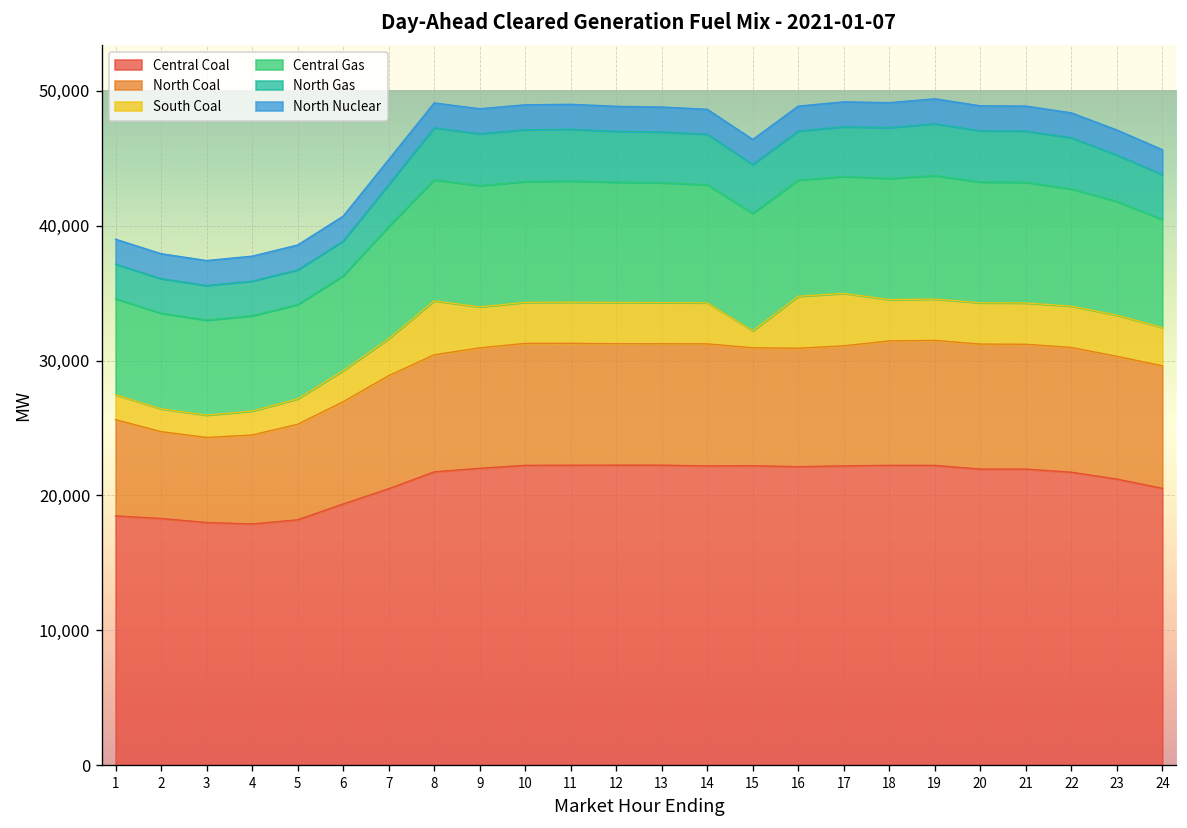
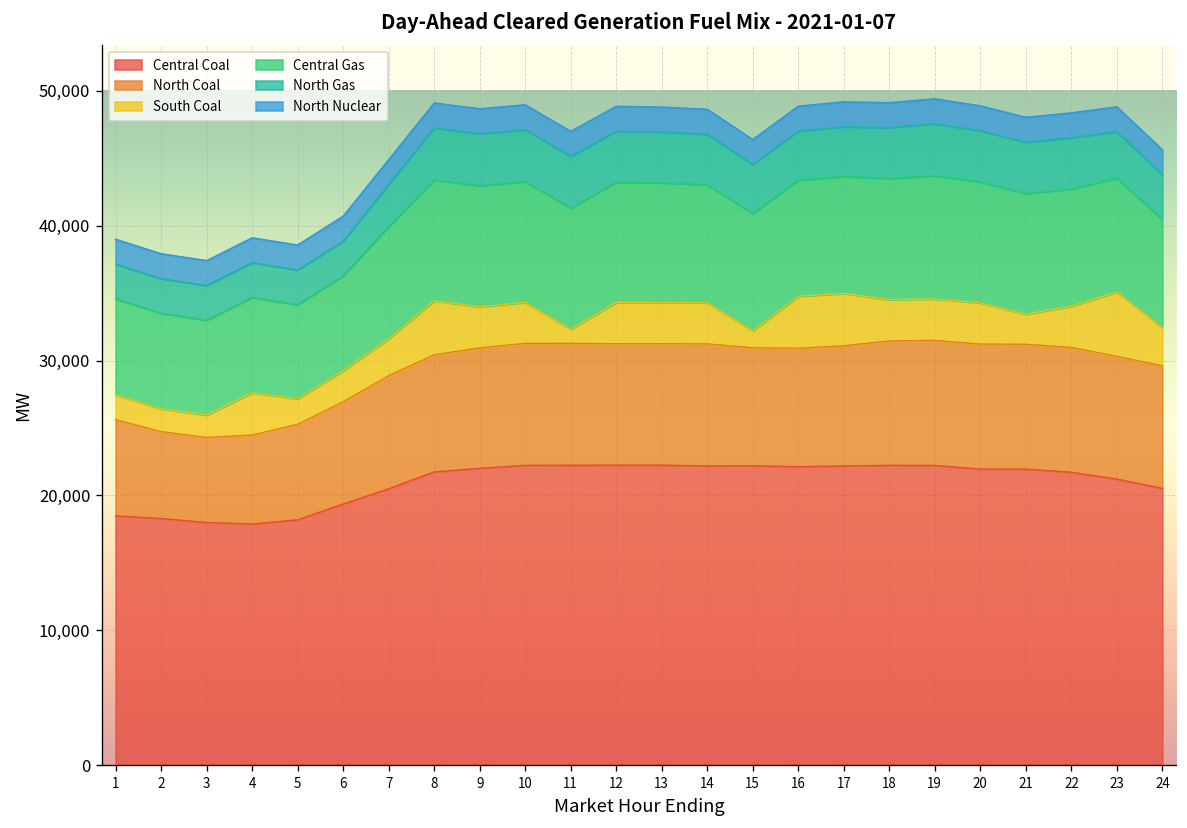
South Coal, 4: 1,800 -> 3,100
South Coal, 11: 3,000 -> 1,000
South Coal, 21: 3,100 -> 2,200
South Coal, 23: 3,000 -> 4,800
